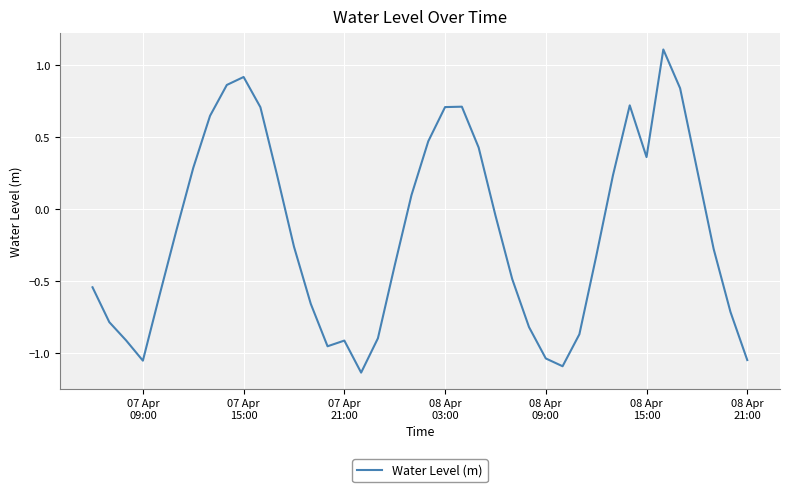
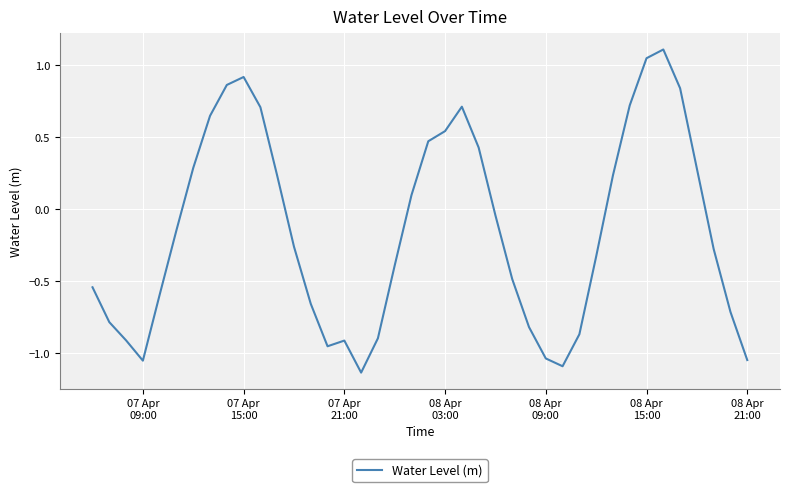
08 Apr 03:00: 0.71 -> 0.54
08 Apr 15:00: 0.36 -> 1.05
